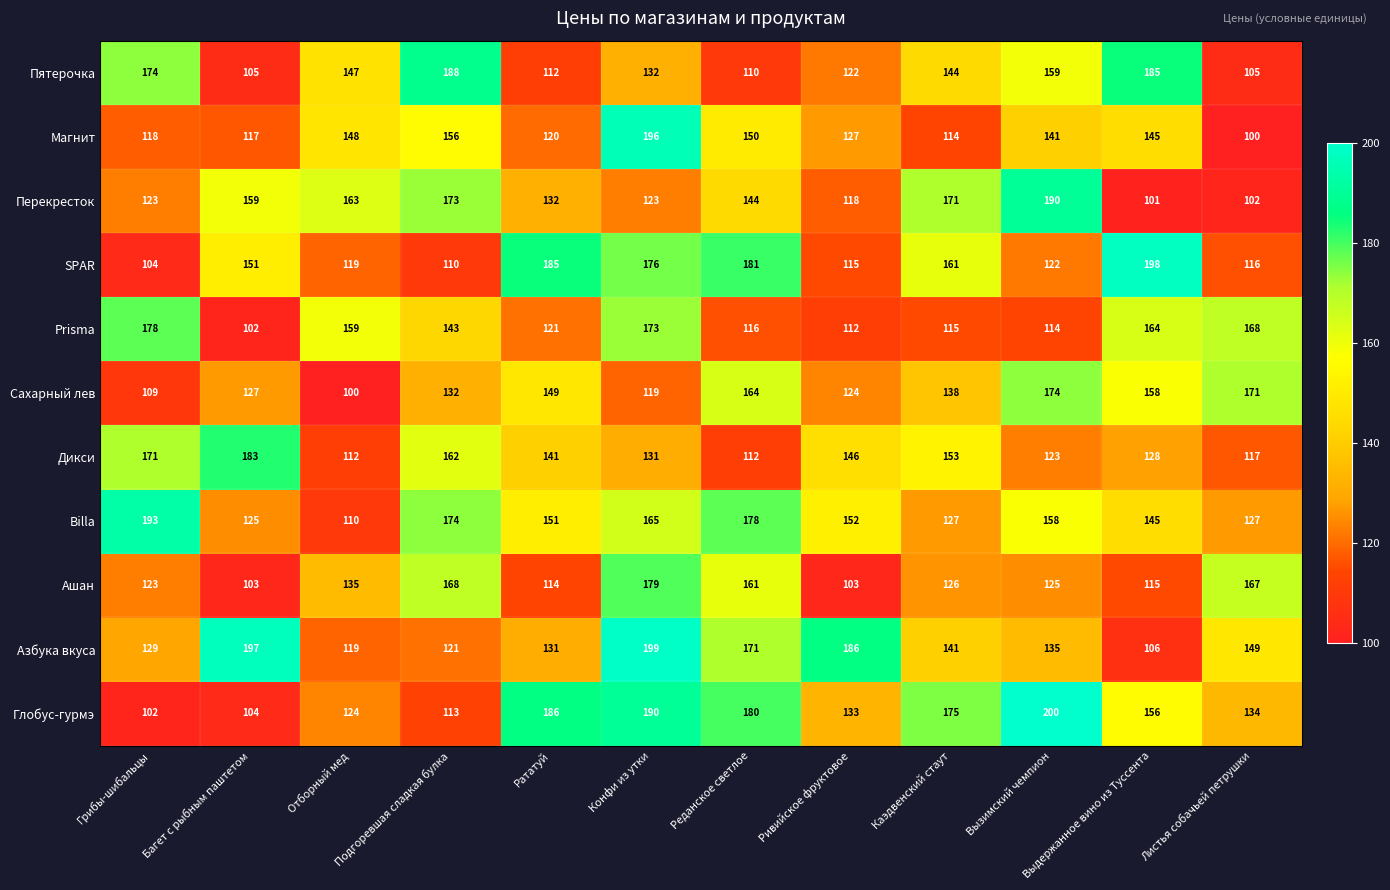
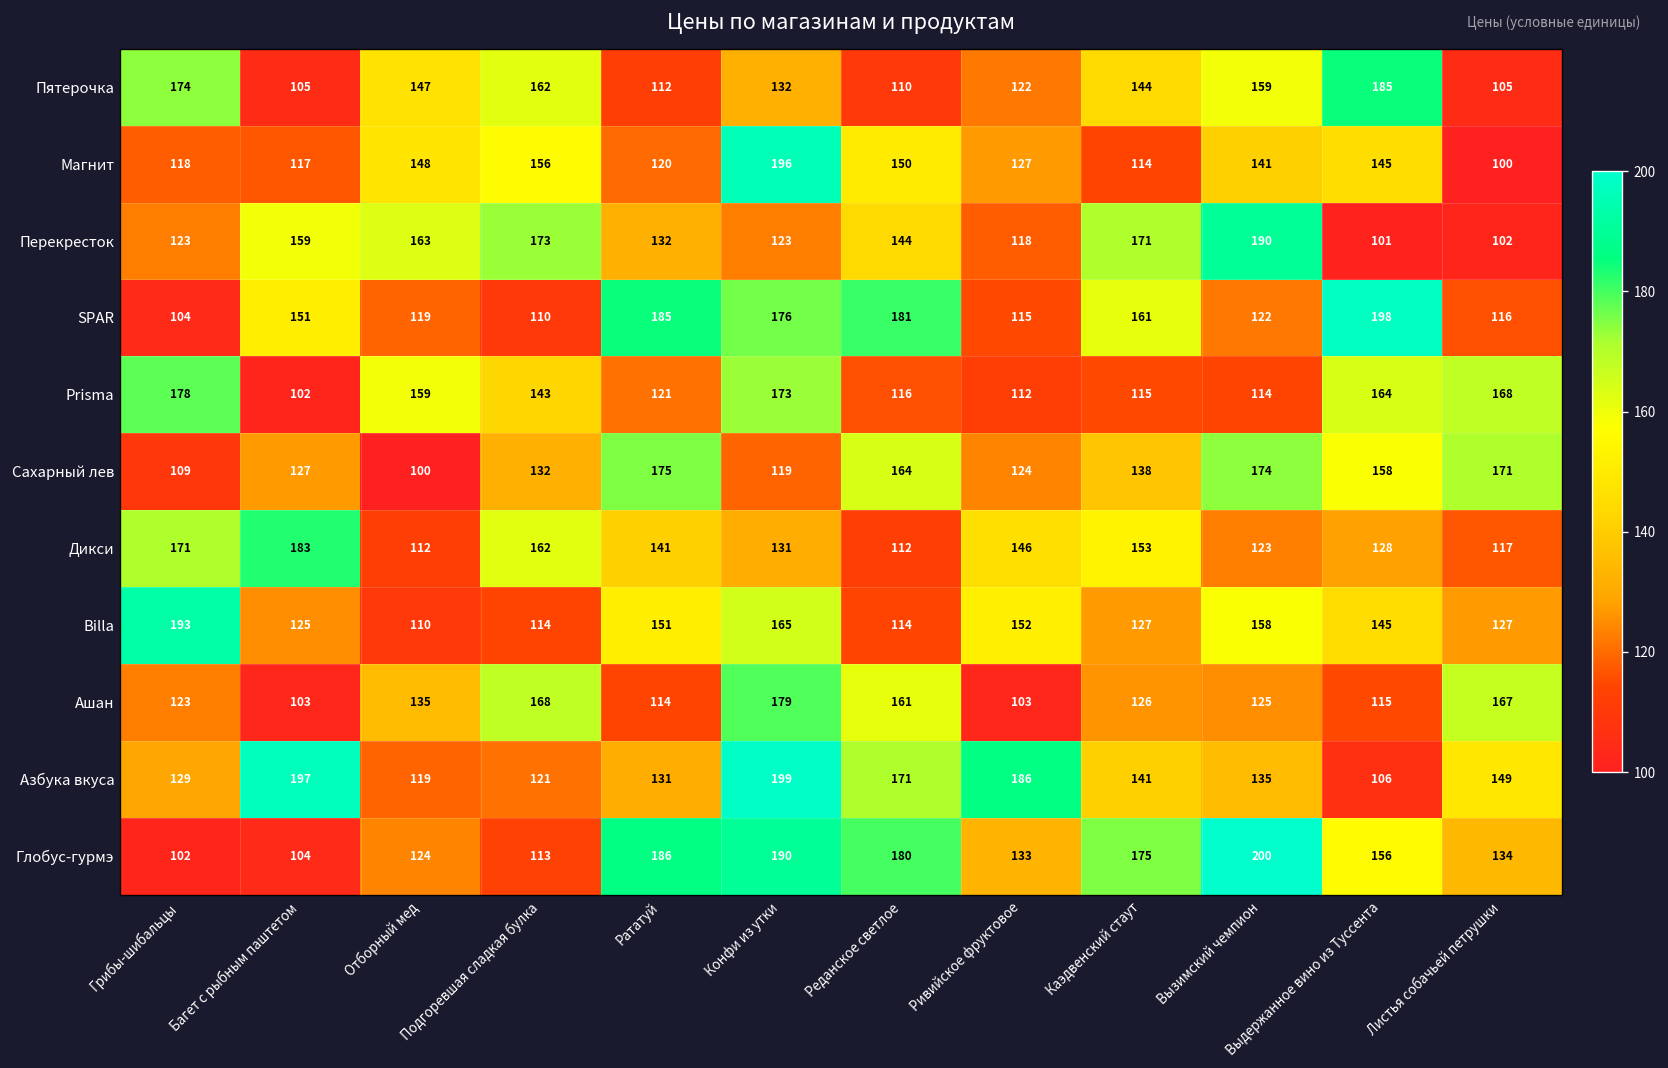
Пятерочка, Подгоревшая сладкая булка: 188 -> 162
Сахарный лев, Рататуй: 149 -> 175
Billa, Подгоревшая сладкая булка: 174 -> 114
Billa, Реданское светлое: 178 -> 114
